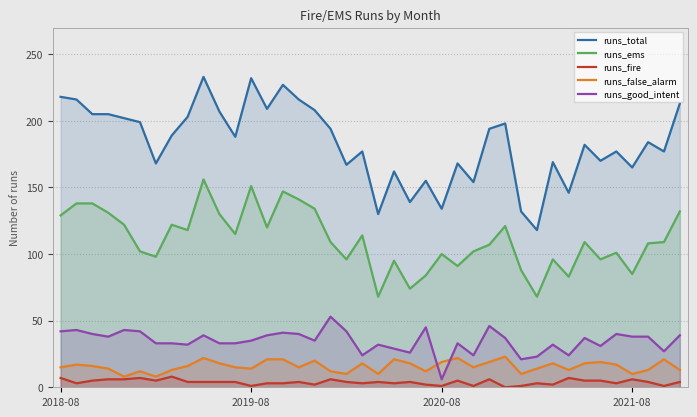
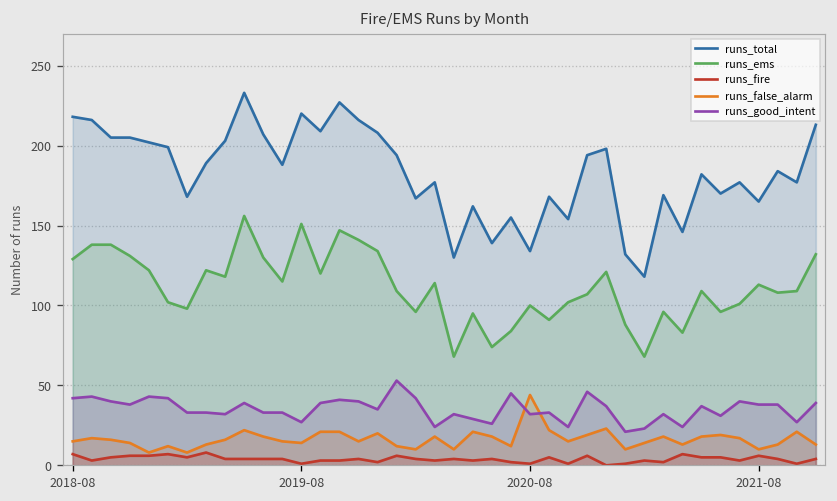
runs_total, 2019-08: 232 -> 220
runs_good_intent, 2019-08: 35 -> 27
runs_false_alarm, 2020-08: 19 -> 44
runs_good_intent, 2020-08: 6 -> 32
runs_ems, 2021-08: 85 -> 113
